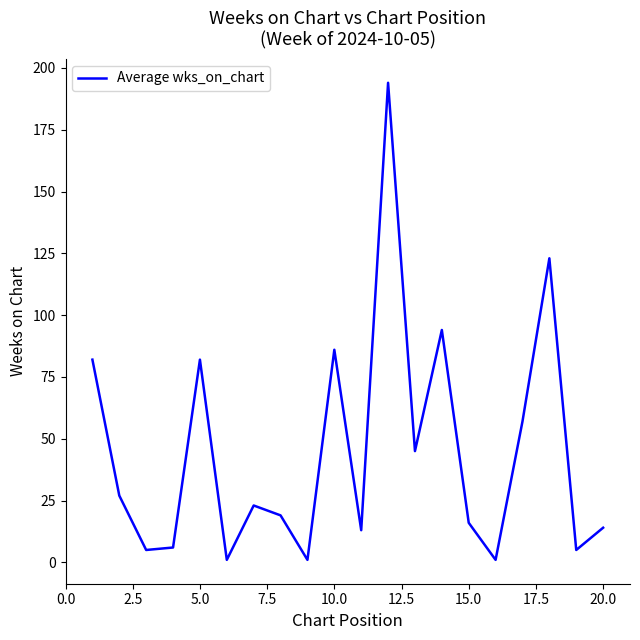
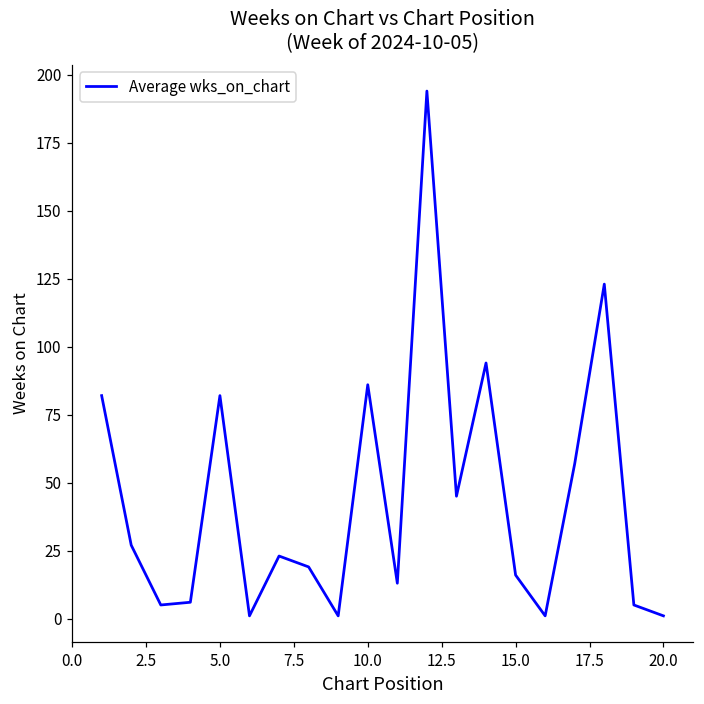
20.0: 14 -> 1
